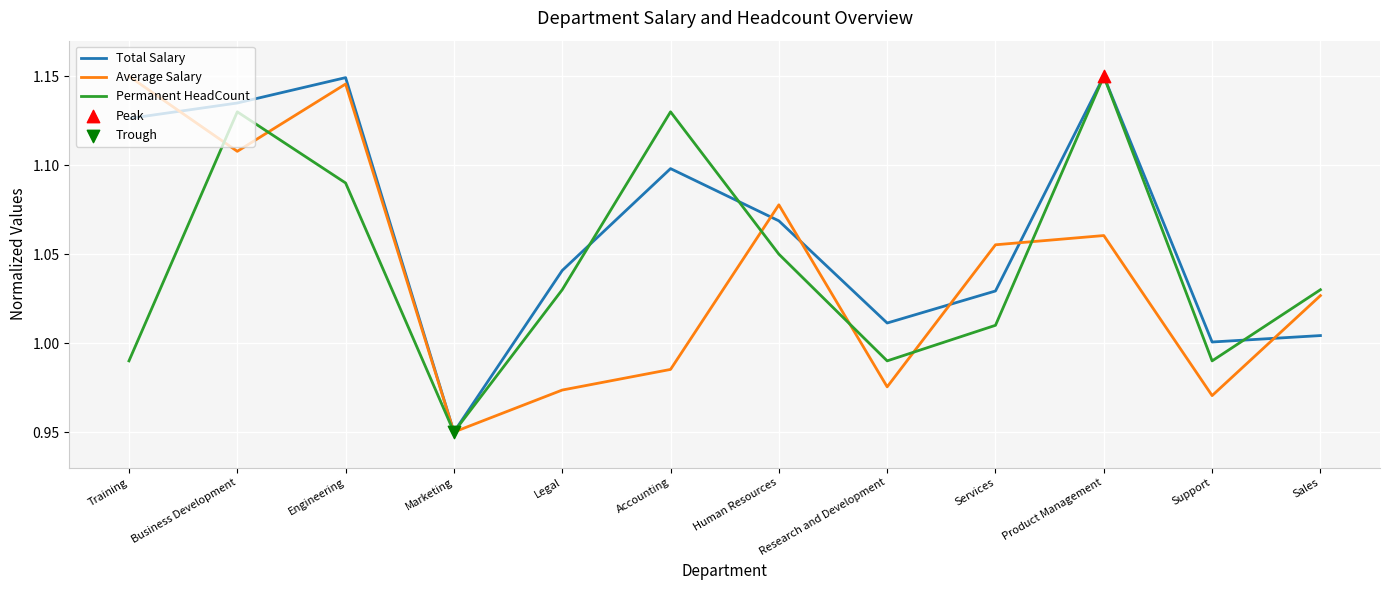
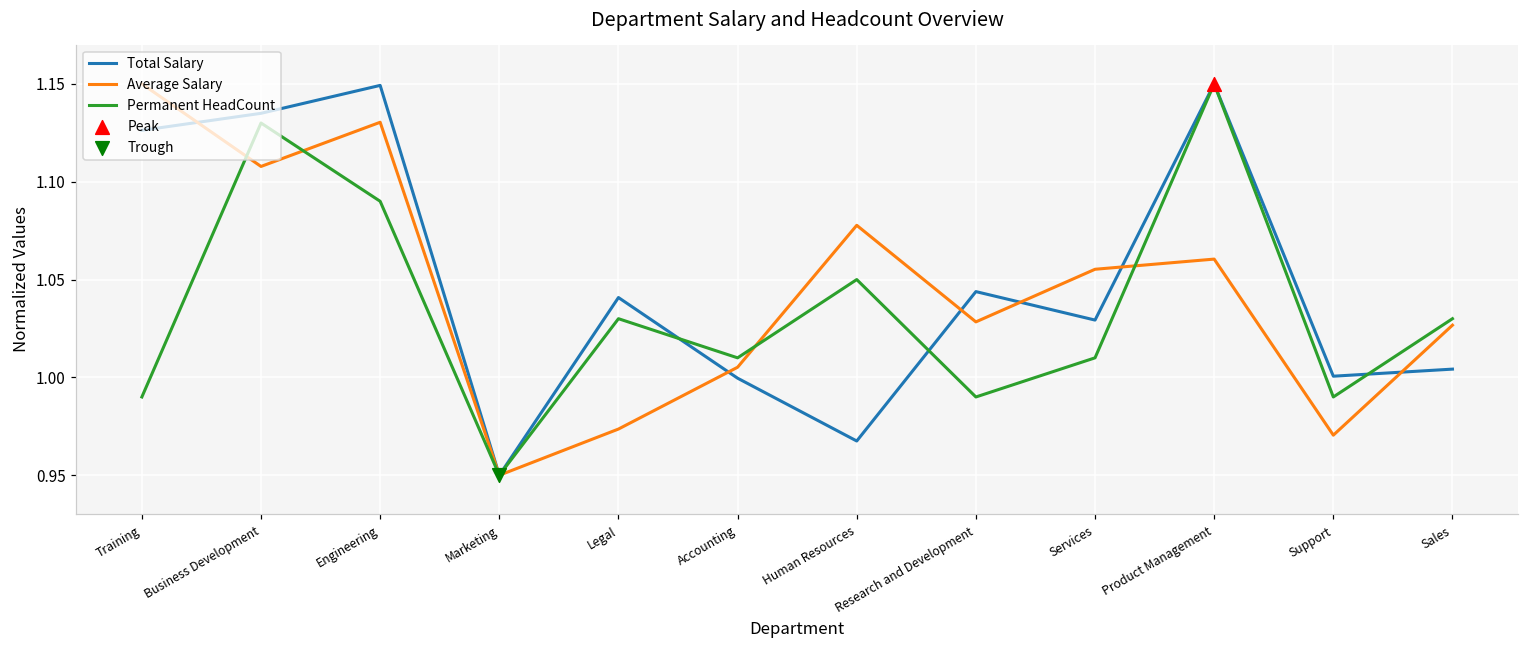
Average Salary, Engineering: 1.146 -> 1.130
Total Salary, Accounting: 1.098 -> 1.000
Average Salary, Accounting: 0.985 -> 1.005
Permanent HeadCount, Accounting: 1.130 -> 1.010
Total Salary, Human Resources: 1.069 -> 0.968
Total Salary, Research and Development: 1.011 -> 1.044
Average Salary, Research and Development: 0.975 -> 1.028
